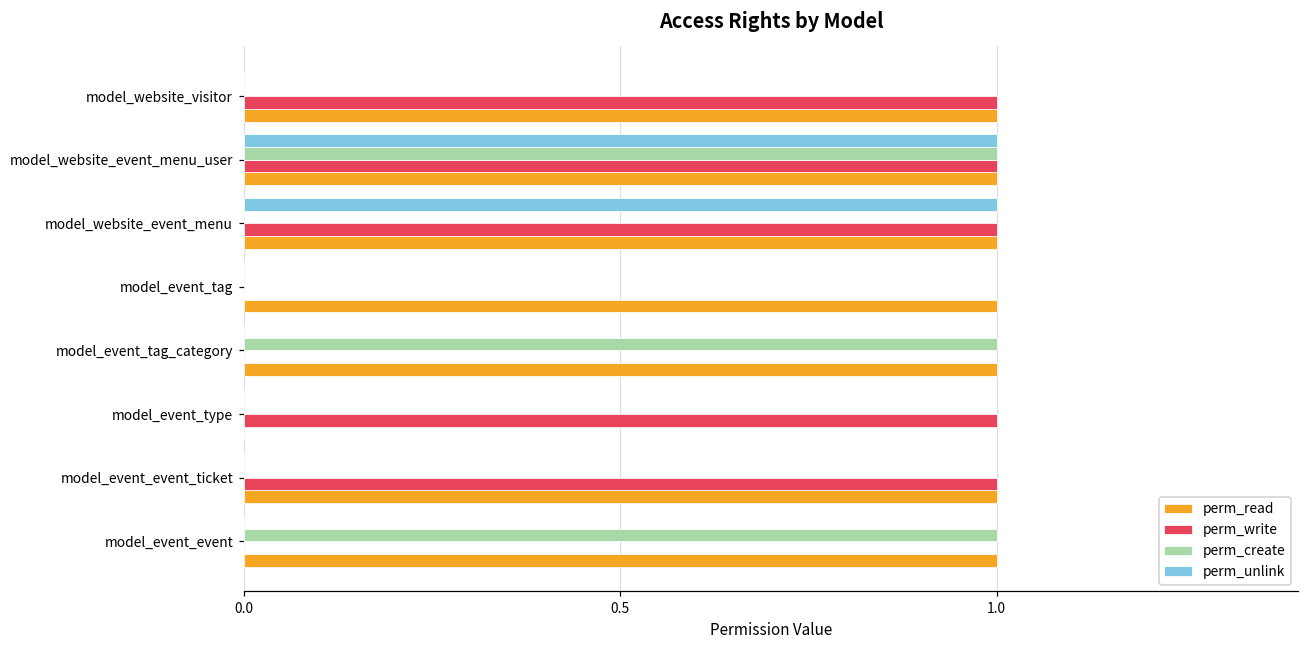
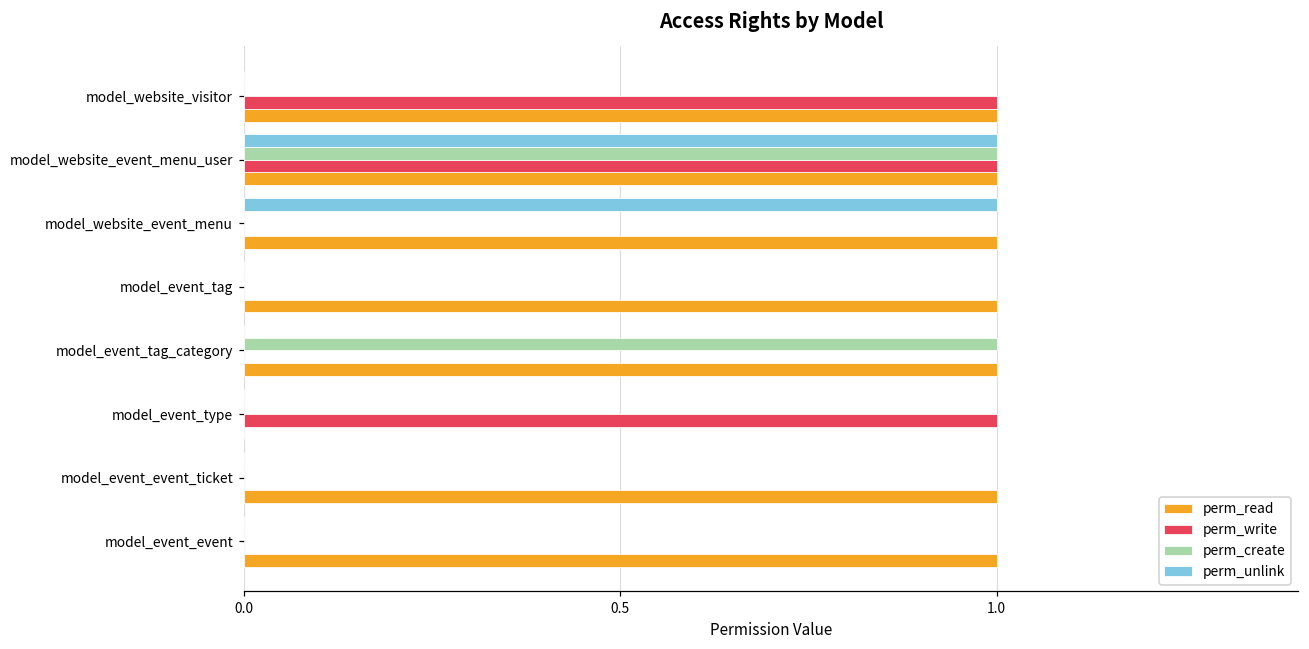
perm_write, model_website_event_menu: 1 -> 0
perm_write, model_event_event_ticket: 1 -> 0
perm_create, model_event_event: 1 -> 0
